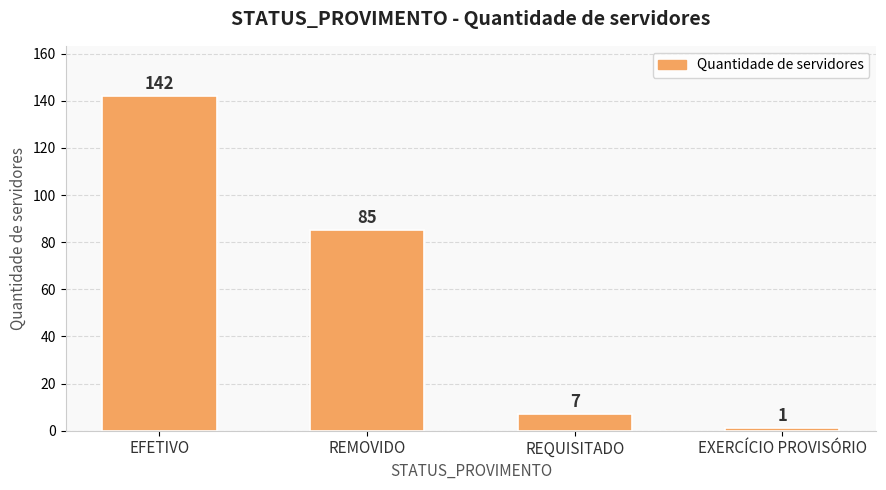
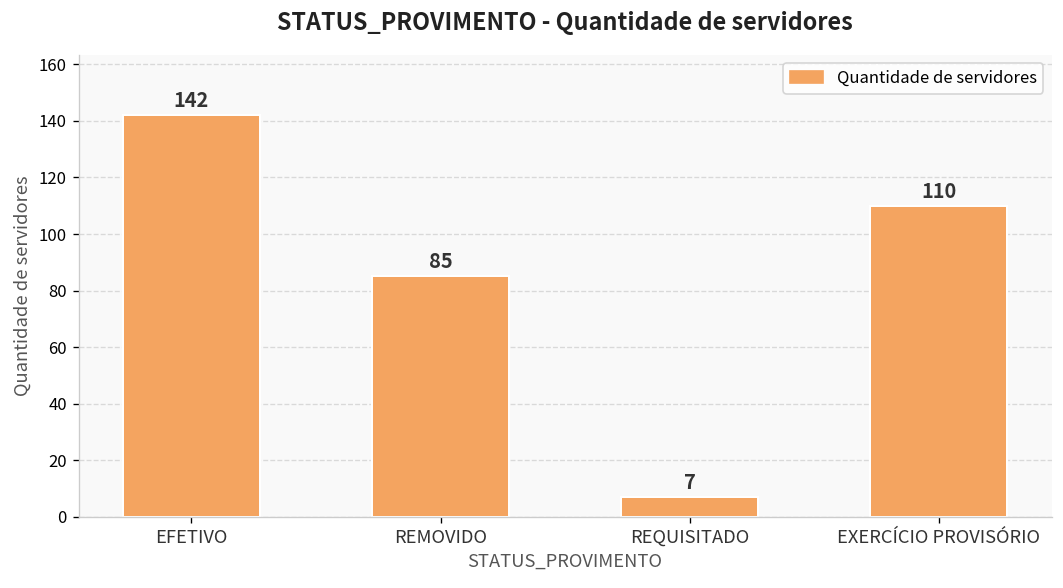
EXERCÍCIO PROVISÓRIO: 1 -> 110
